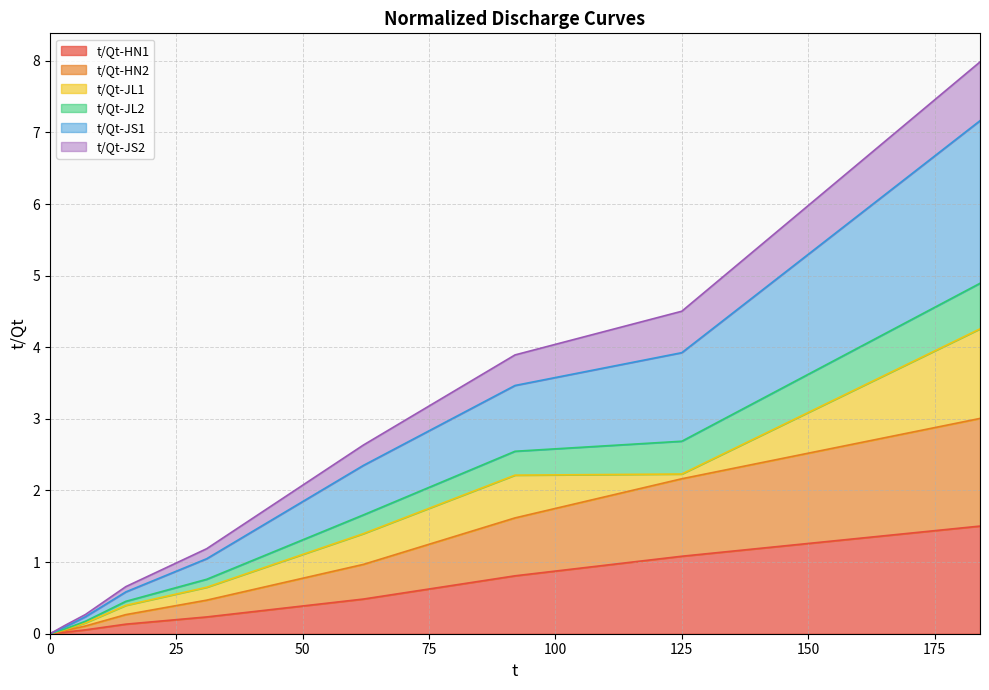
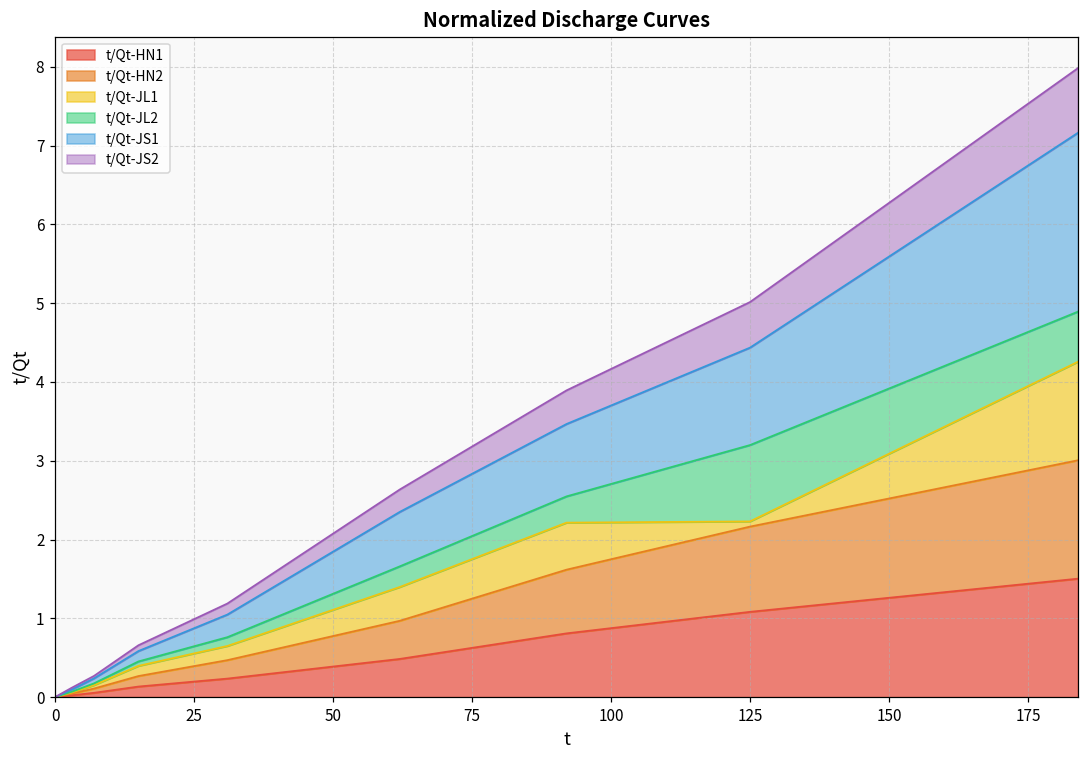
t/Qt-JL2, 125: 0.5 -> 1.0
